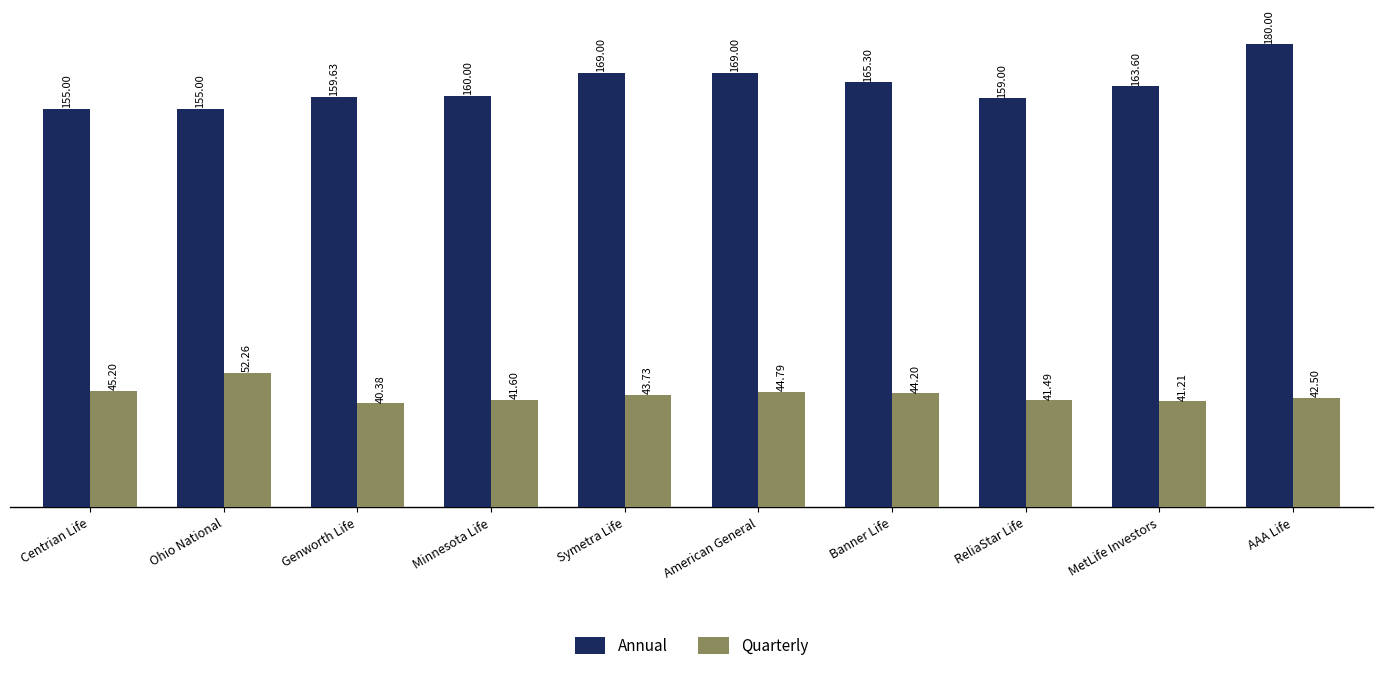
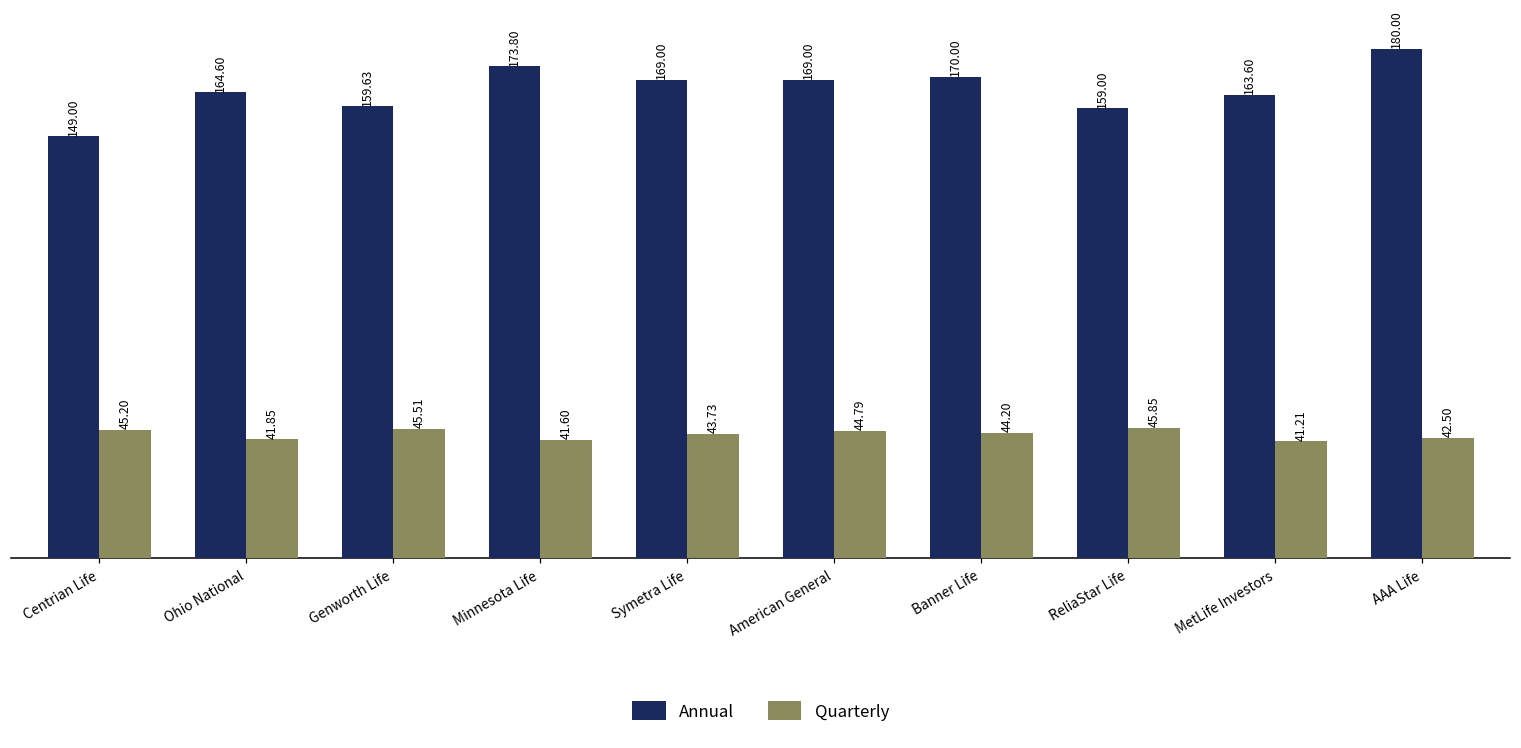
Annual, Centrian Life: 155.00 -> 149.00
Annual, Ohio National: 155.00 -> 164.60
Quarterly, Ohio National: 52.26 -> 41.85
Quarterly, Genworth Life: 40.38 -> 45.51
Annual, Minnesota Life: 160.00 -> 173.80
Annual, Banner Life: 165.30 -> 170.00
Quarterly, ReliaStar Life: 41.49 -> 45.85
